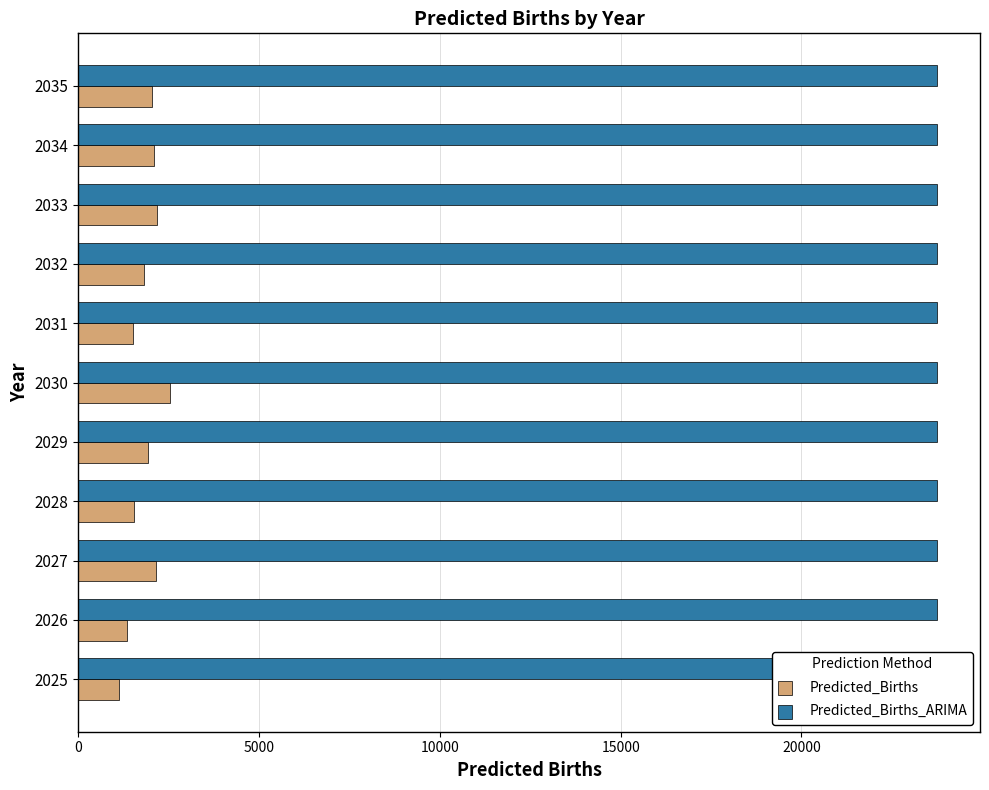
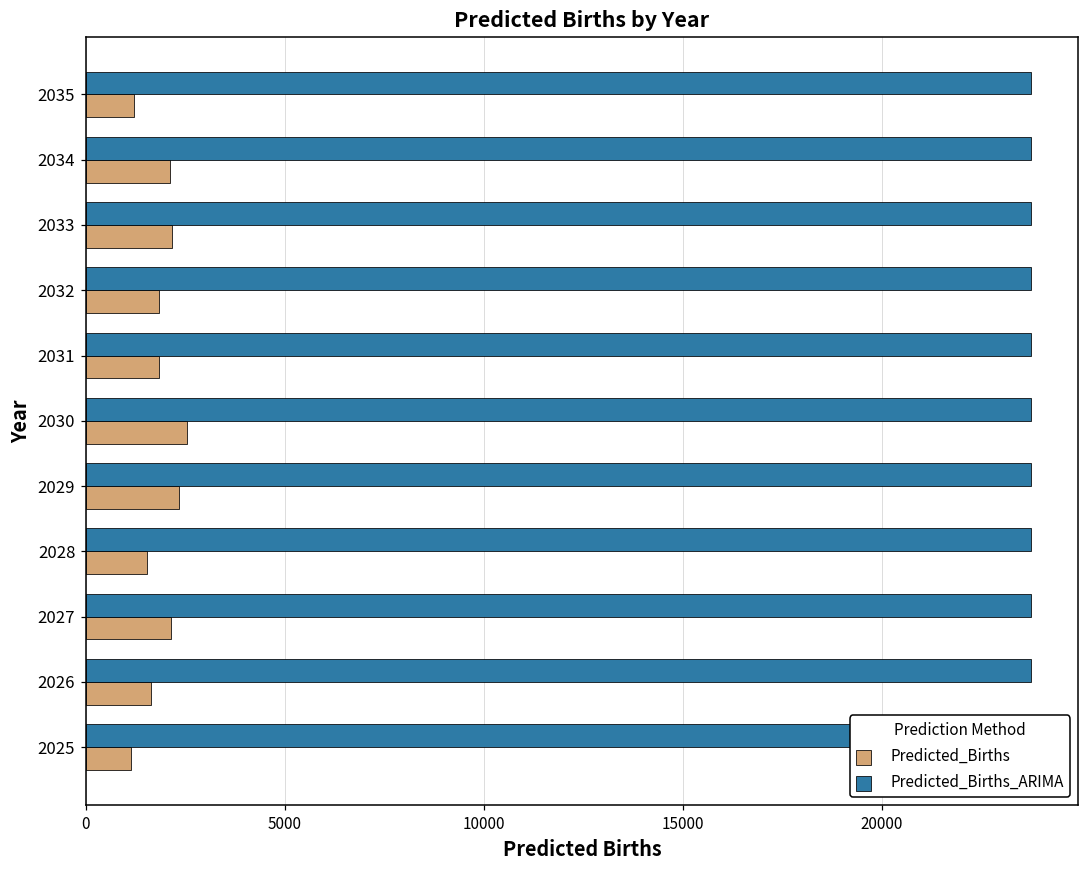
Predicted_Births, 2035: 2100 -> 1200
Predicted_Births, 2031: 1500 -> 1800
Predicted_Births, 2029: 1900 -> 2300
Predicted_Births, 2026: 1400 -> 1600
